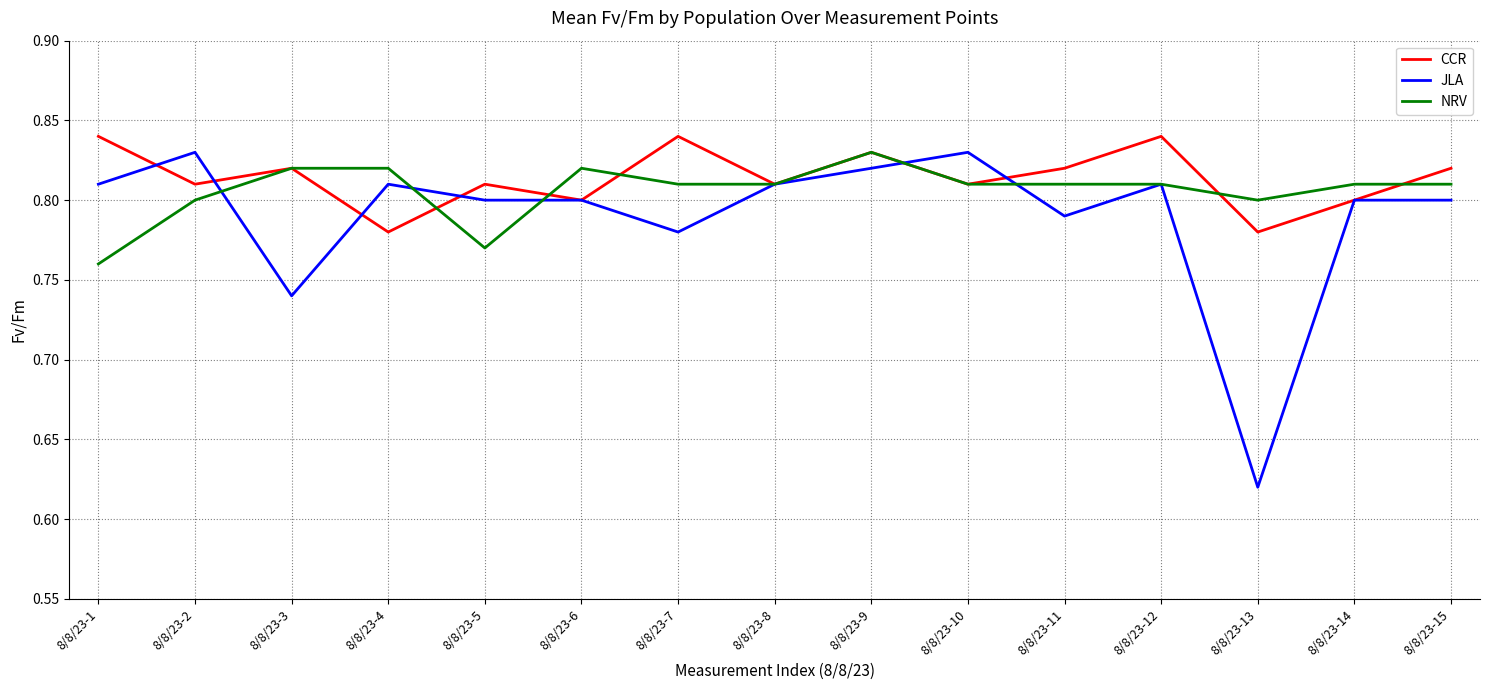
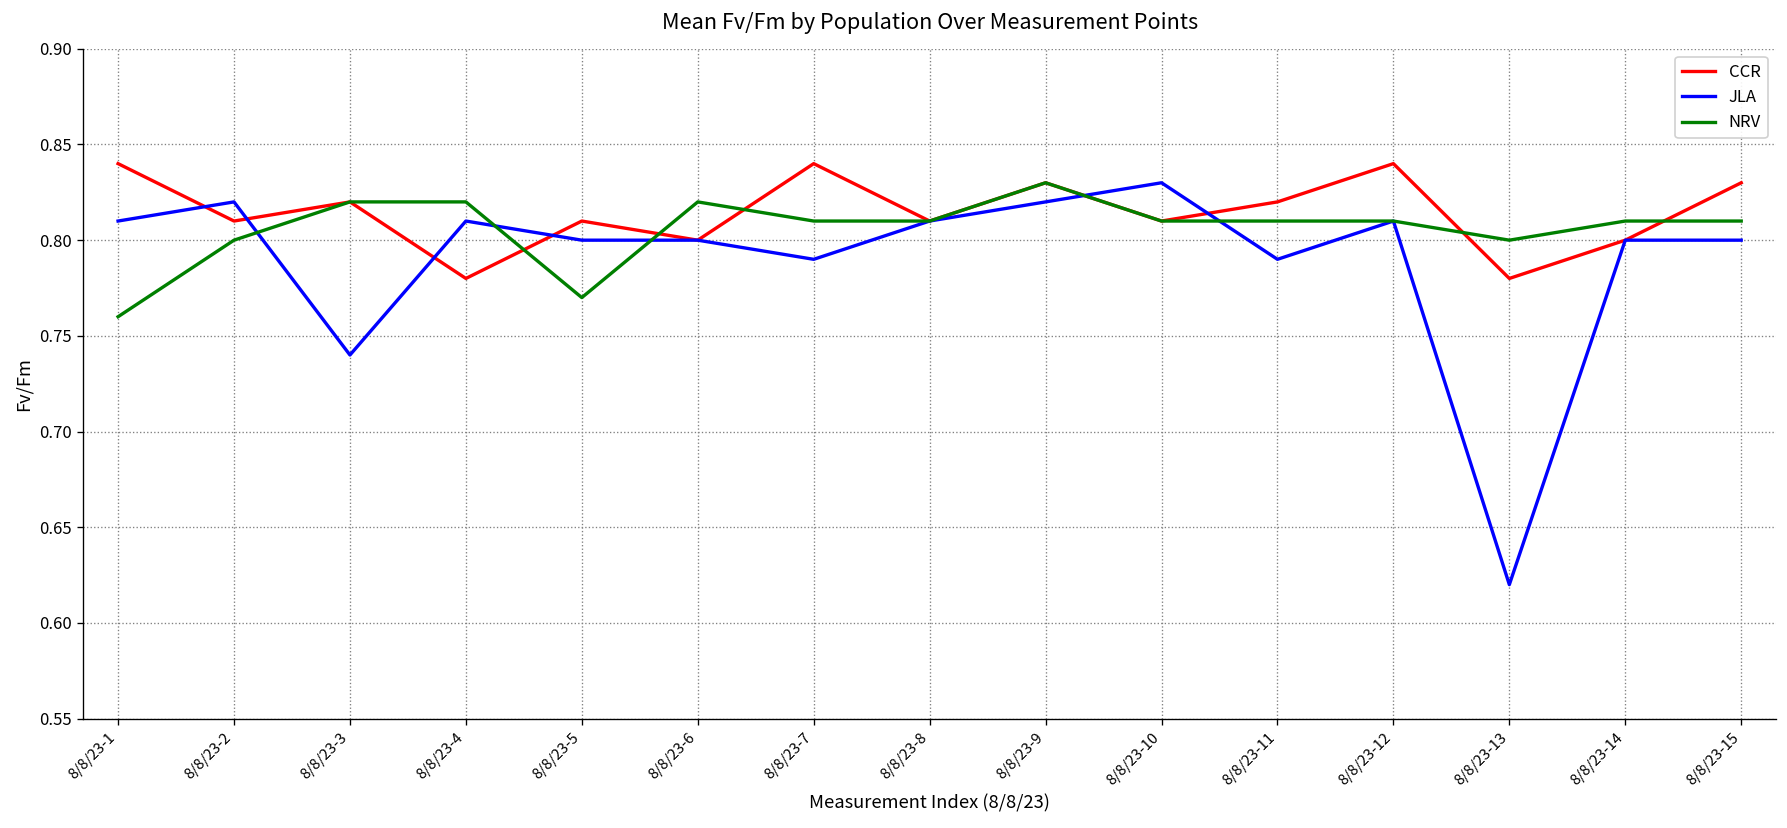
JLA, 8/8/23-2: 0.83 -> 0.82
JLA, 8/8/23-7: 0.78 -> 0.79
CCR, 8/8/23-15: 0.82 -> 0.83
